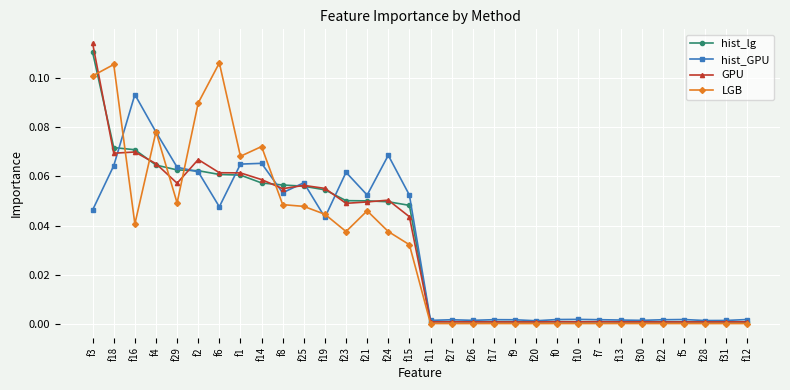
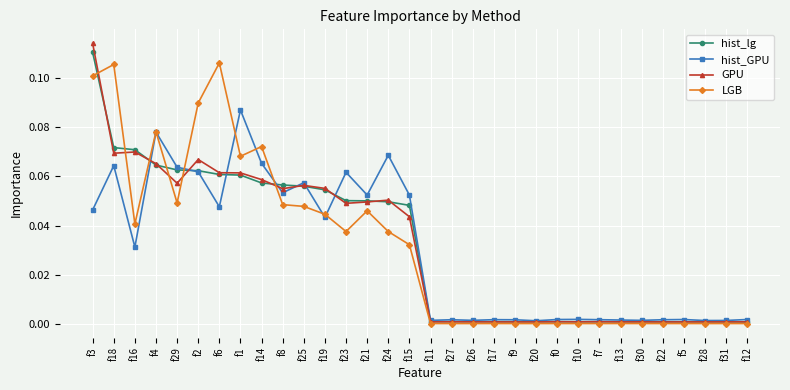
hist_GPU, f16: 0.093 -> 0.031
hist_GPU, f1: 0.065 -> 0.087
